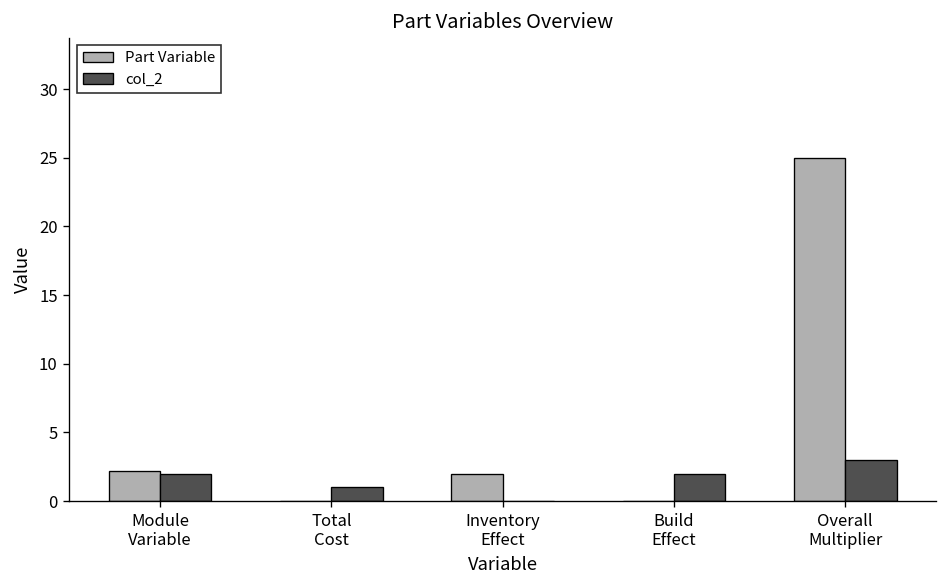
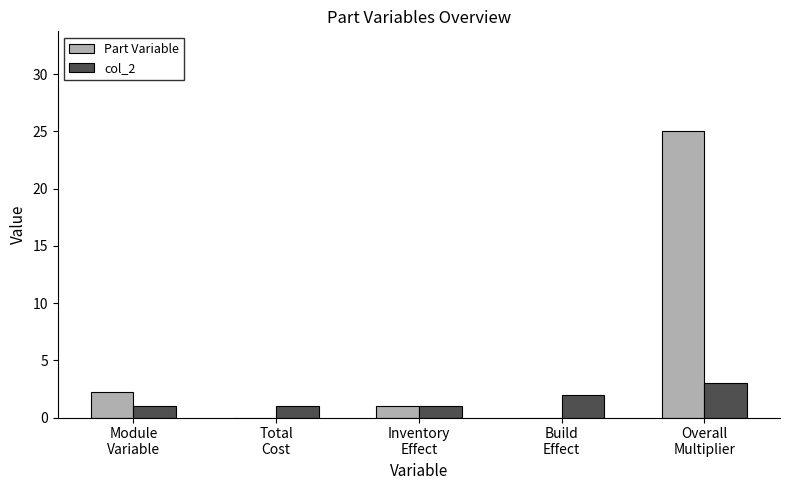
col_2, Module Variable: 2 -> 1
Part Variable, Inventory Effect: 2 -> 1
col_2, Inventory Effect: 0 -> 1
